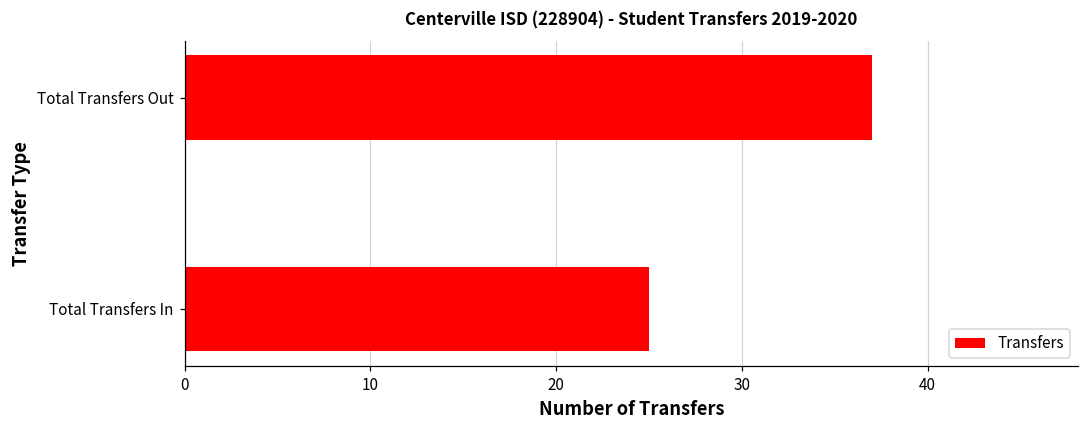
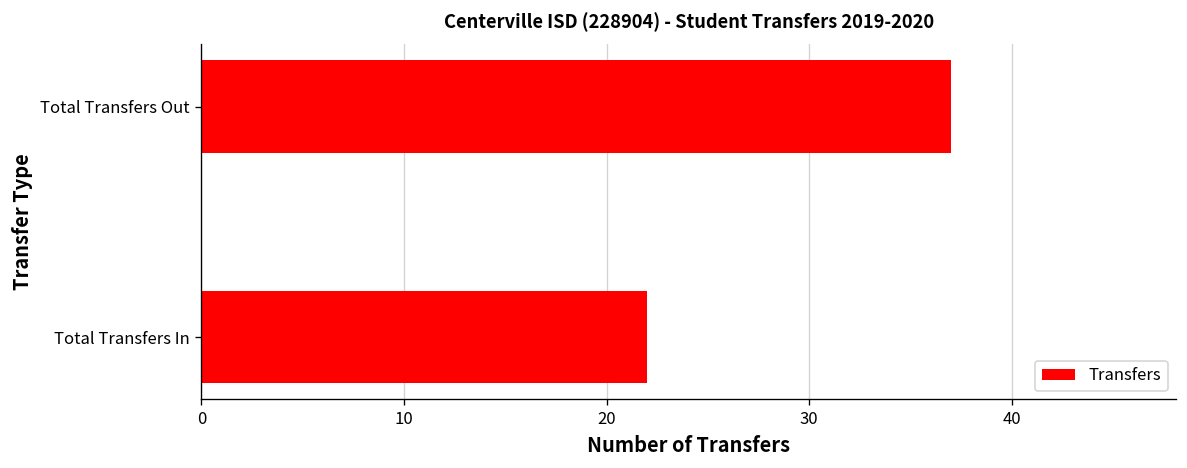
Total Transfers In: 25 -> 22
